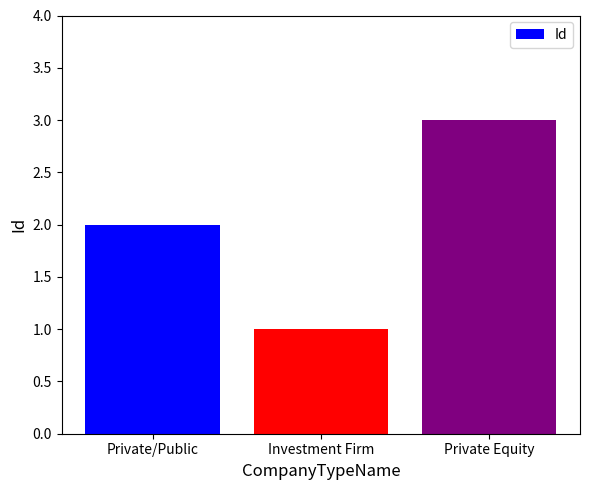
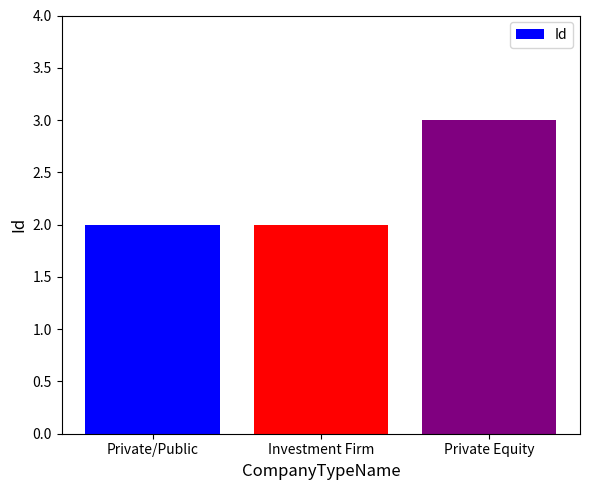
Investment Firm: 1 -> 2
